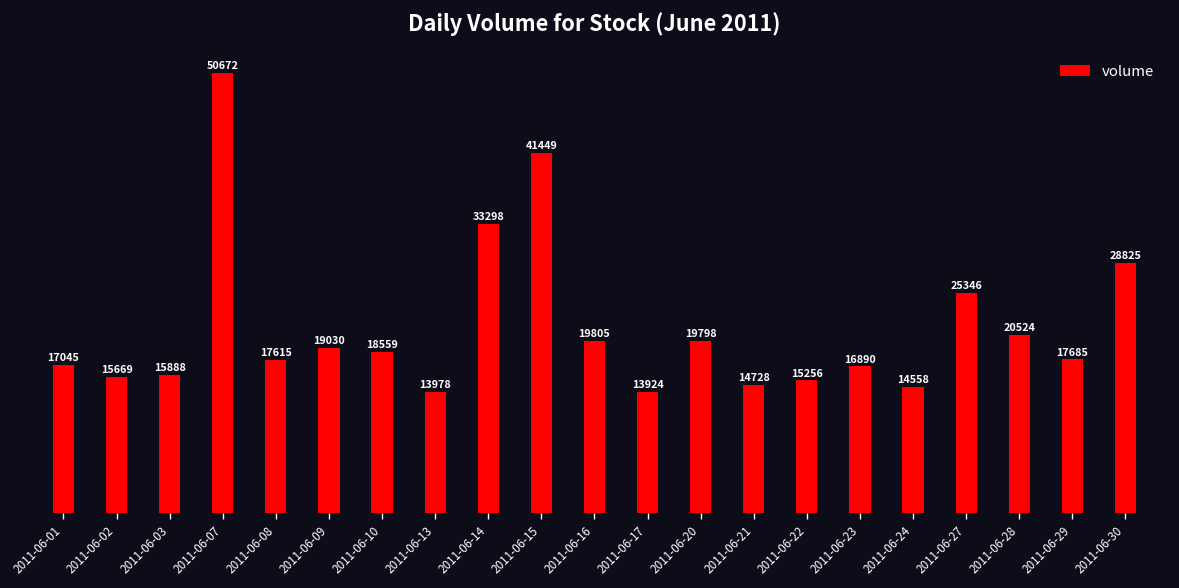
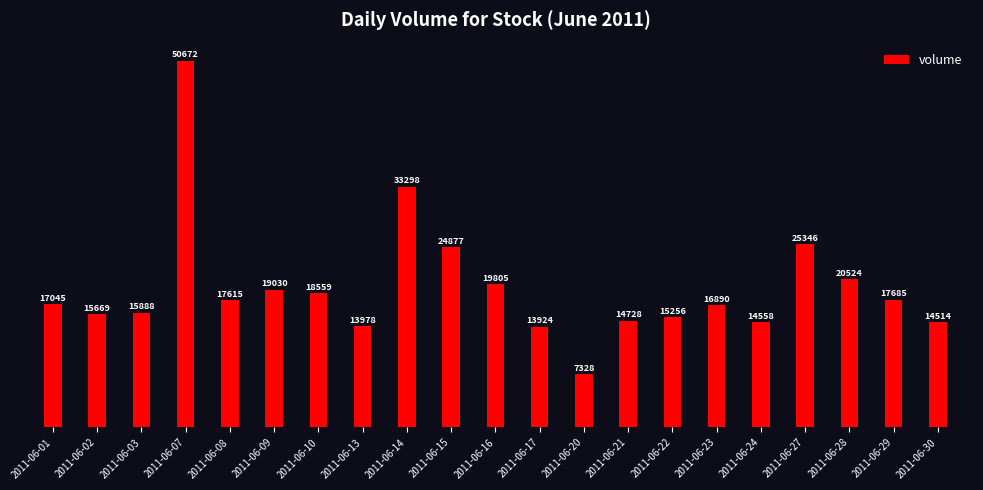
2011-06-15: 41449 -> 24877
2011-06-20: 19798 -> 7328
2011-06-30: 28825 -> 14514
